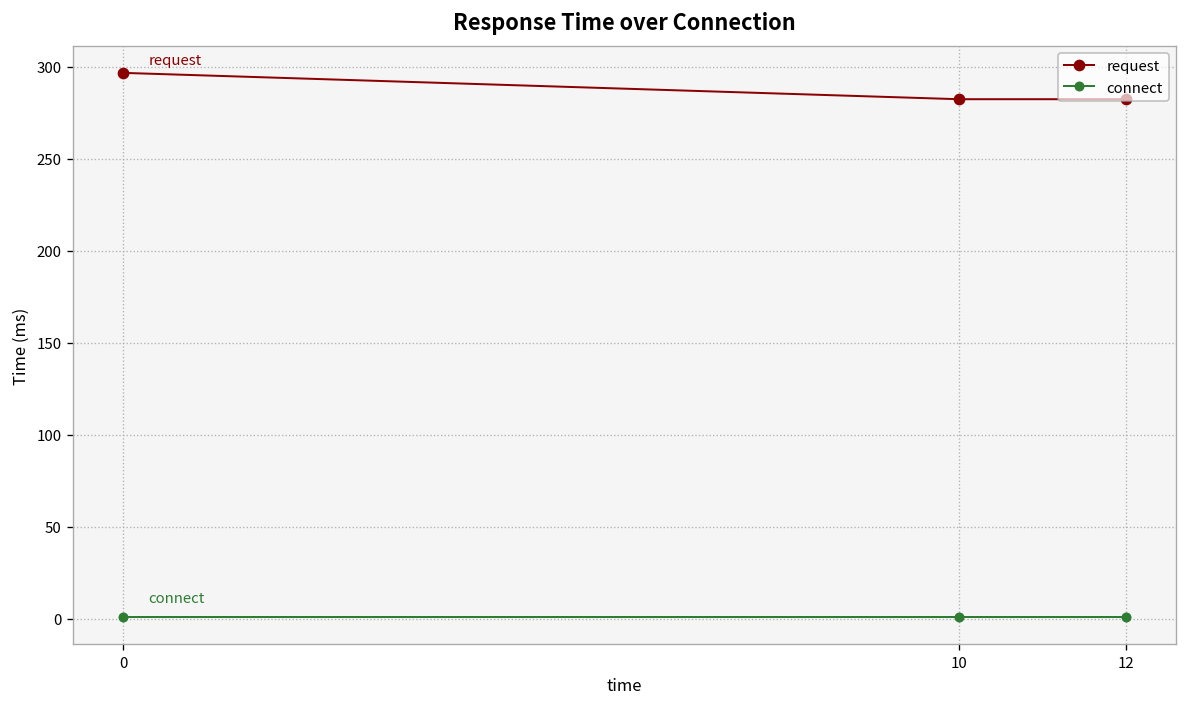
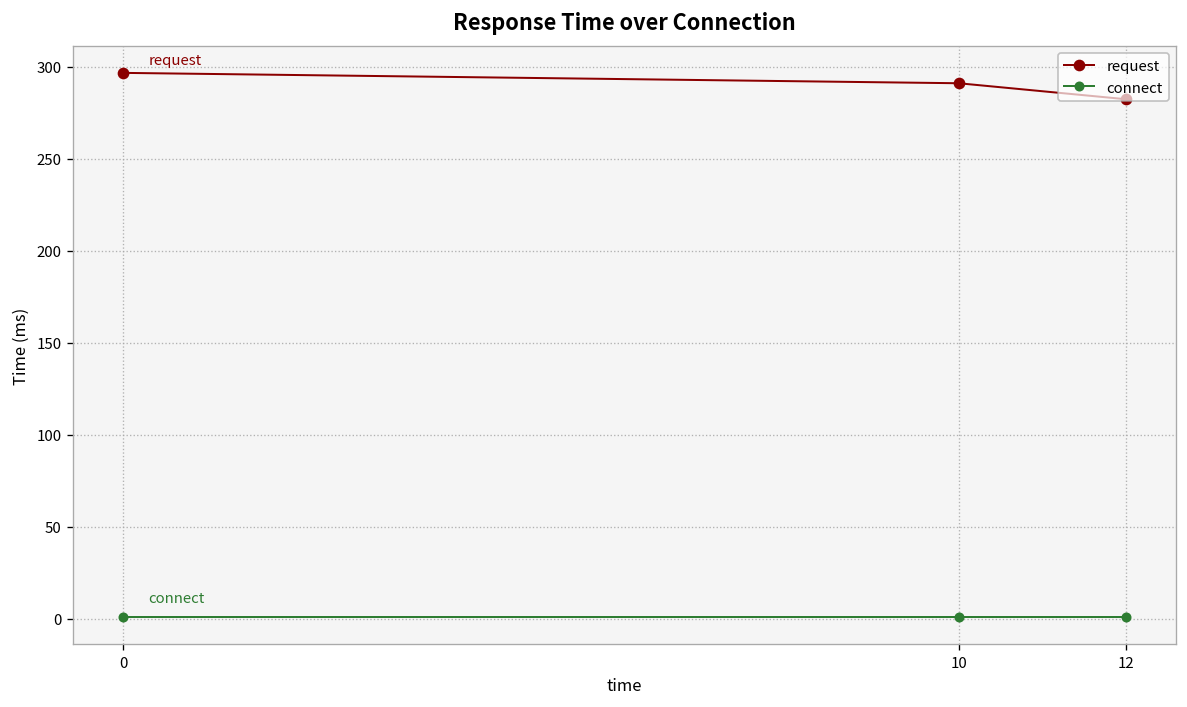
request, 10: 282 -> 291
